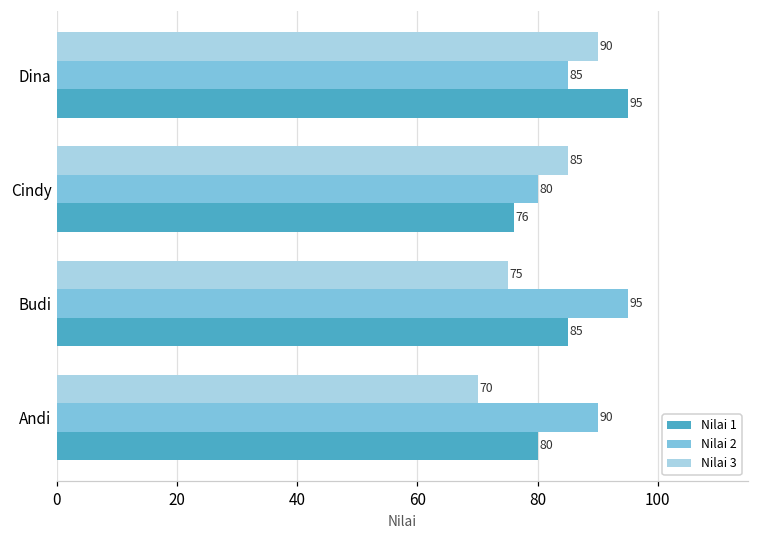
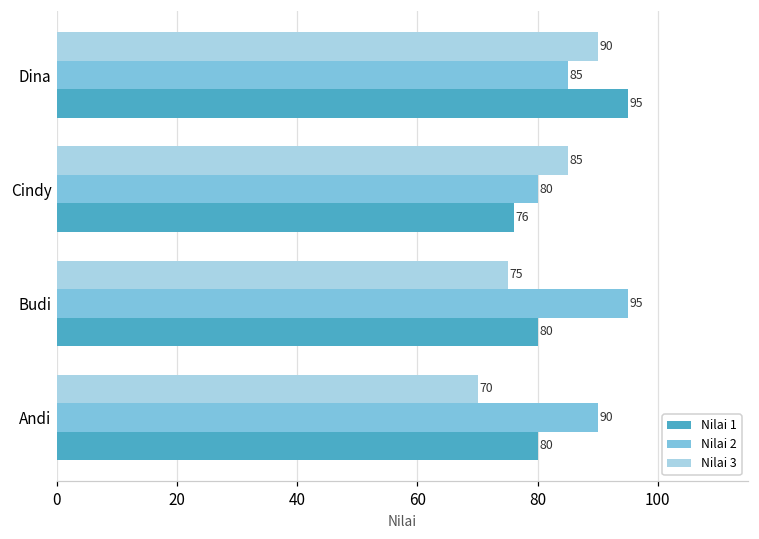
Nilai 1, Budi: 85 -> 80
